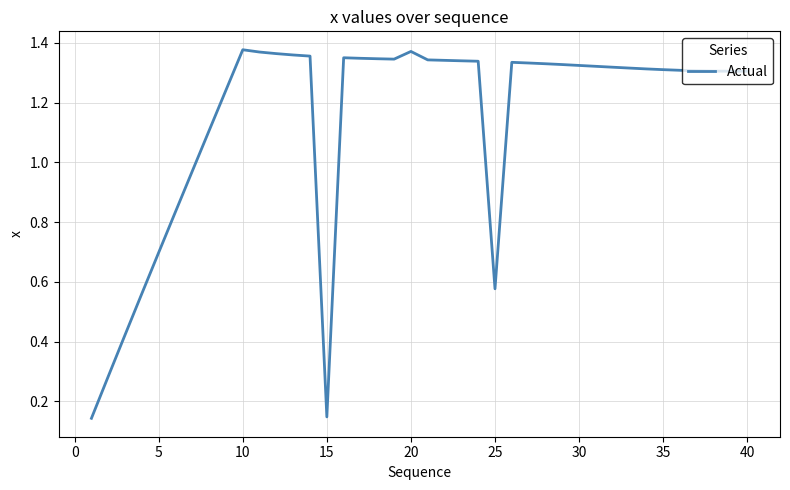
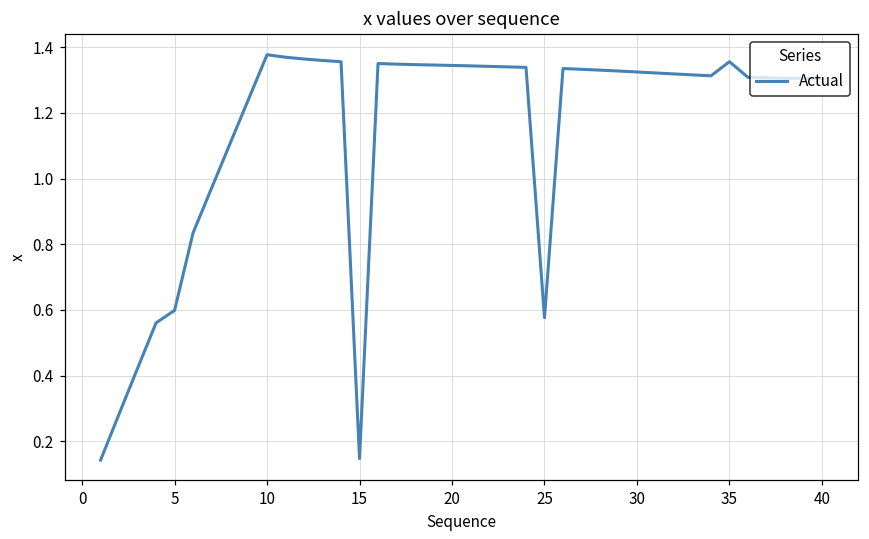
5: 0.70 -> 0.60
20: 1.37 -> 1.34
35: 1.31 -> 1.36
